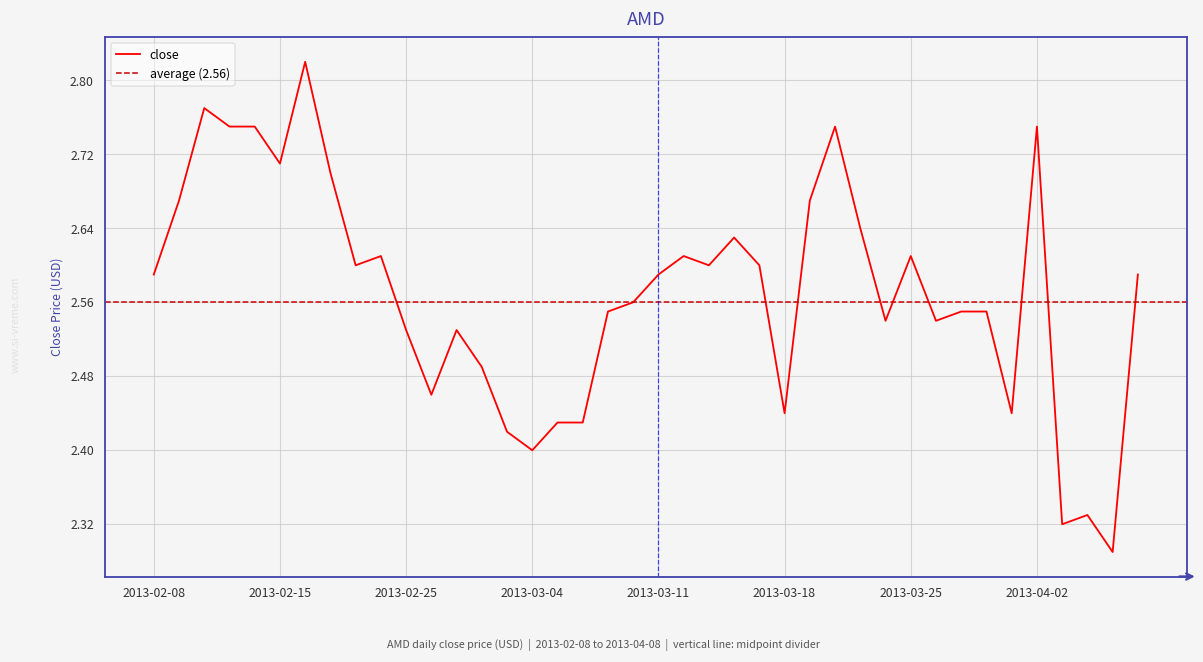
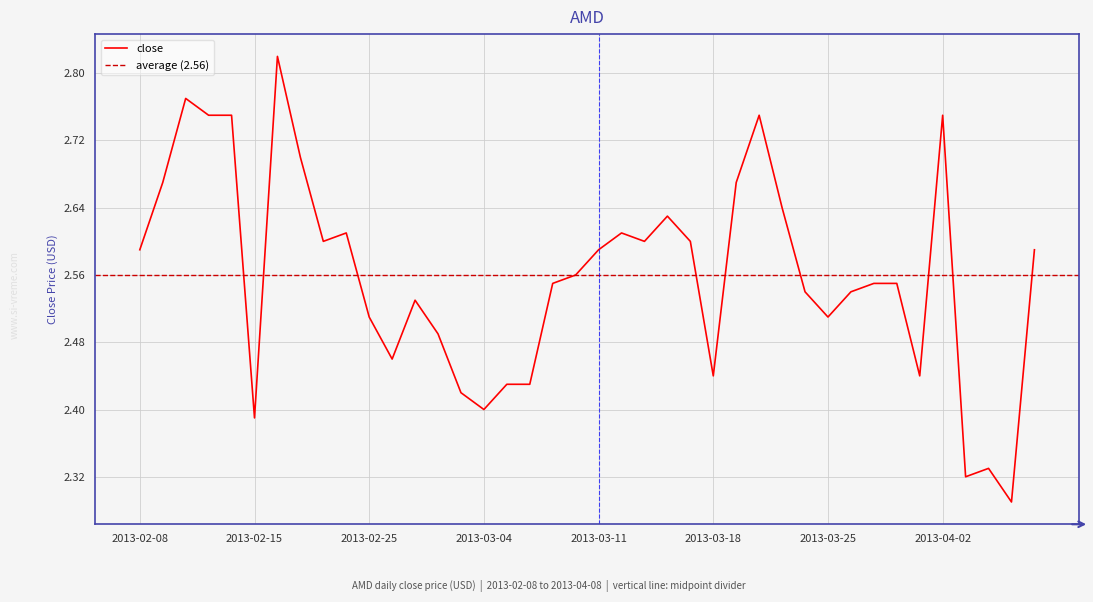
2013-02-15: 2.71 -> 2.39
2013-02-25: 2.53 -> 2.51
2013-03-25: 2.61 -> 2.51
